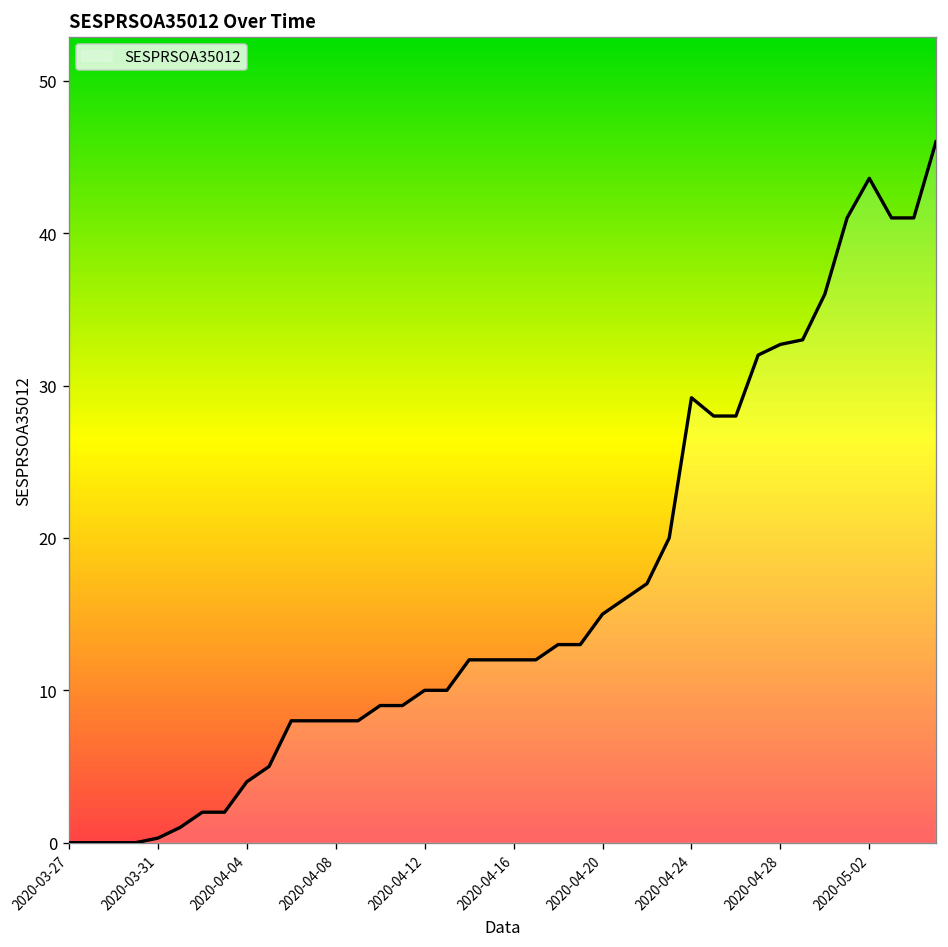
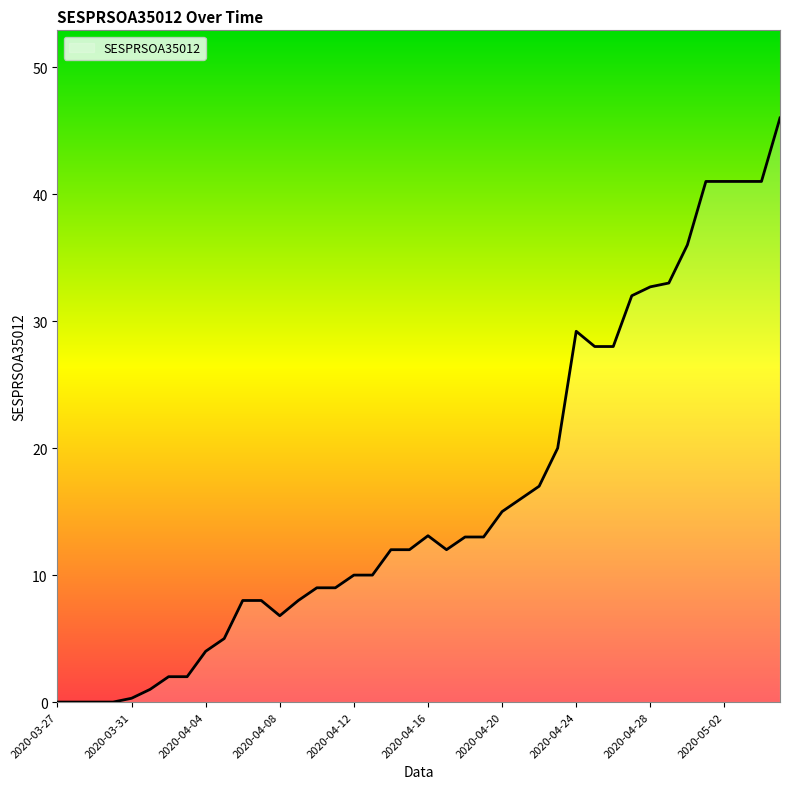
2020-04-08: 8.0 -> 6.8
2020-04-16: 12.0 -> 13.1
2020-05-02: 43.6 -> 41.0
